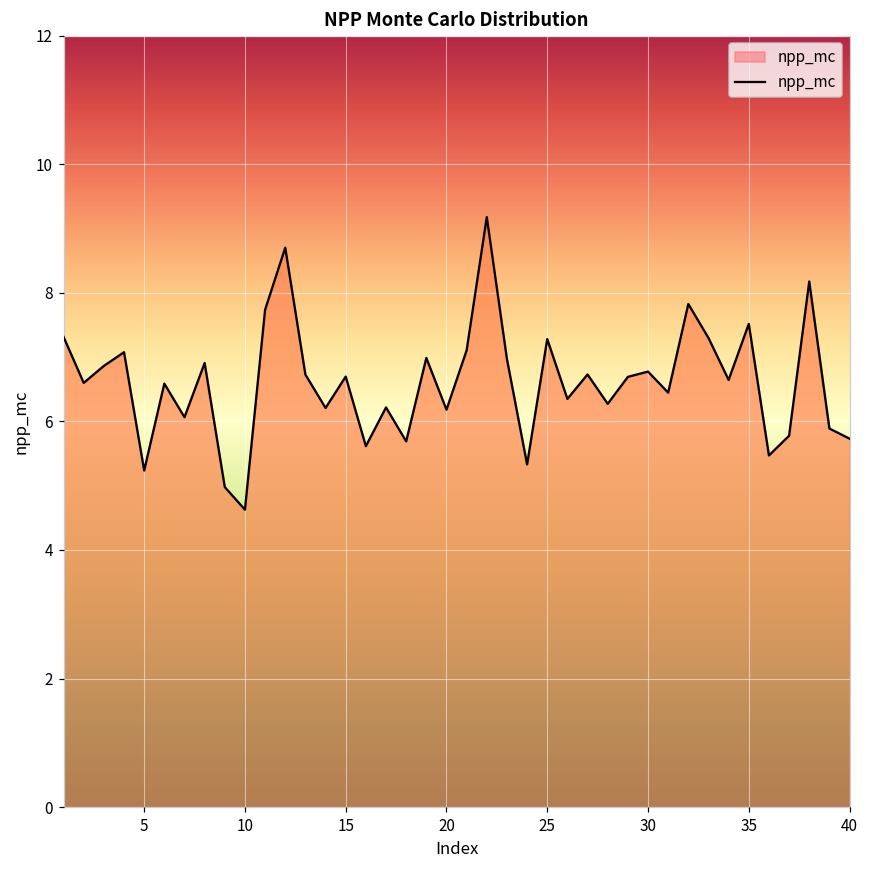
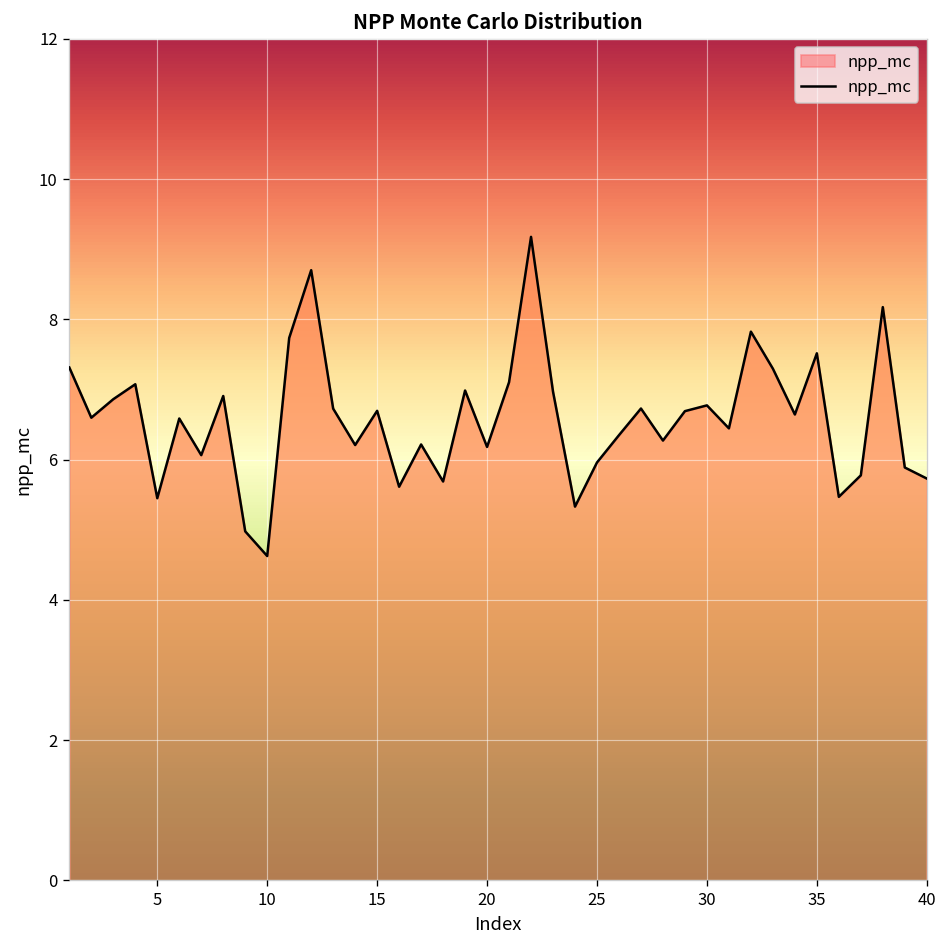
5: 5.2 -> 5.4
25: 7.3 -> 6.0
